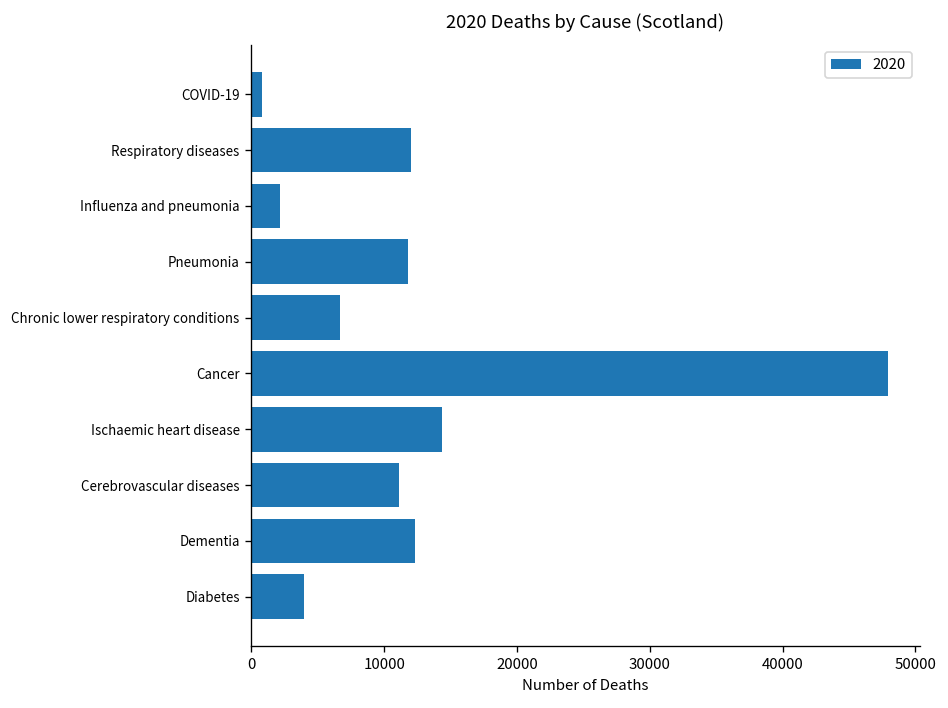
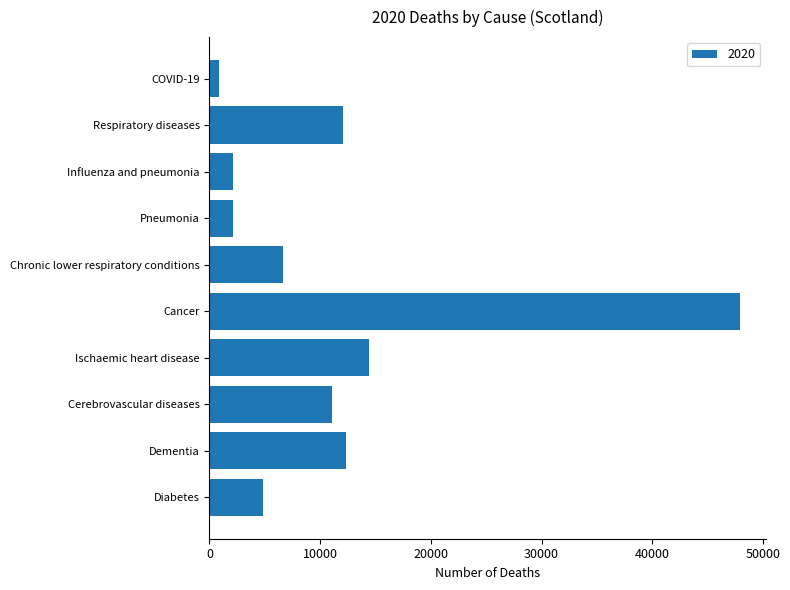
Pneumonia: 11800 -> 2100
Diabetes: 4000 -> 4900
